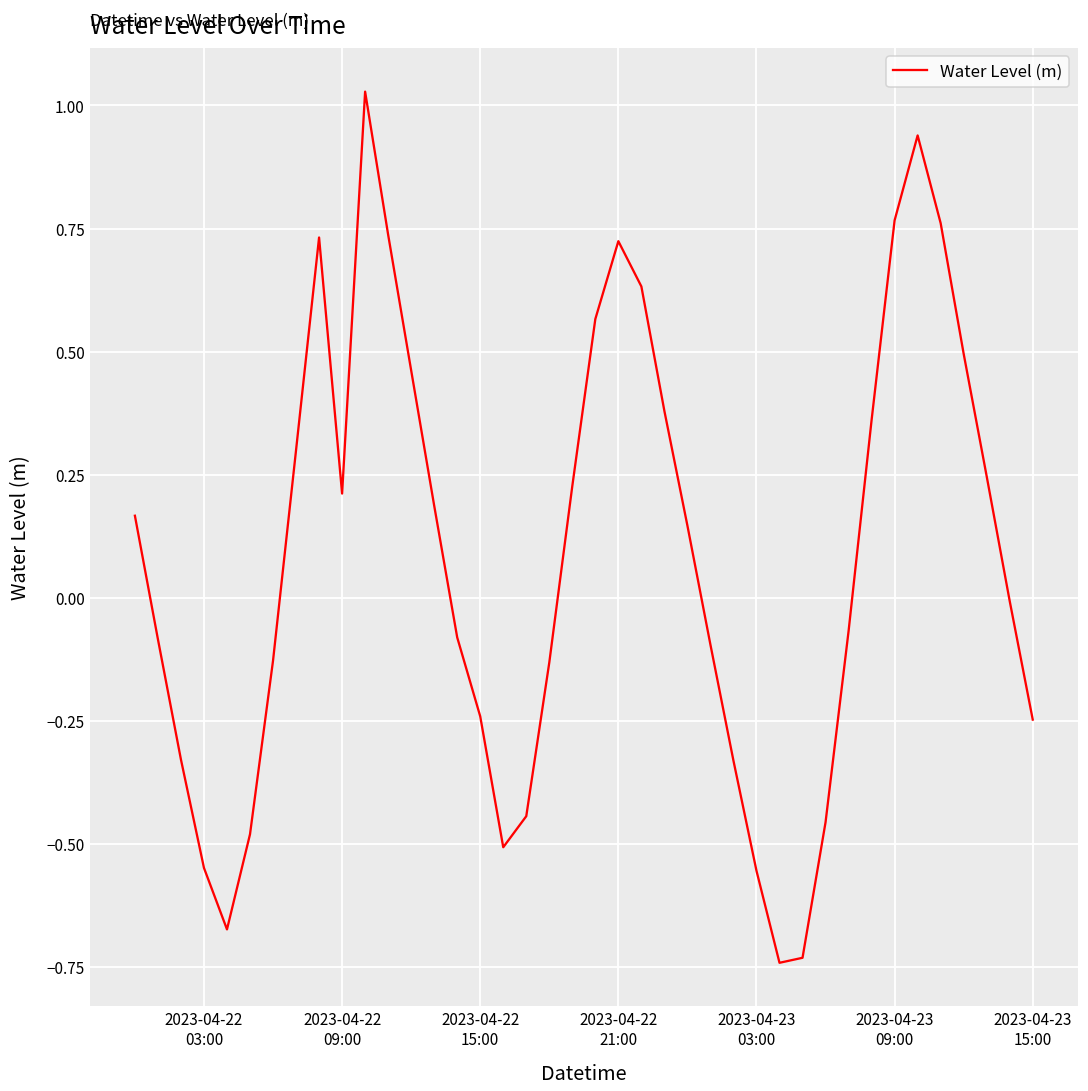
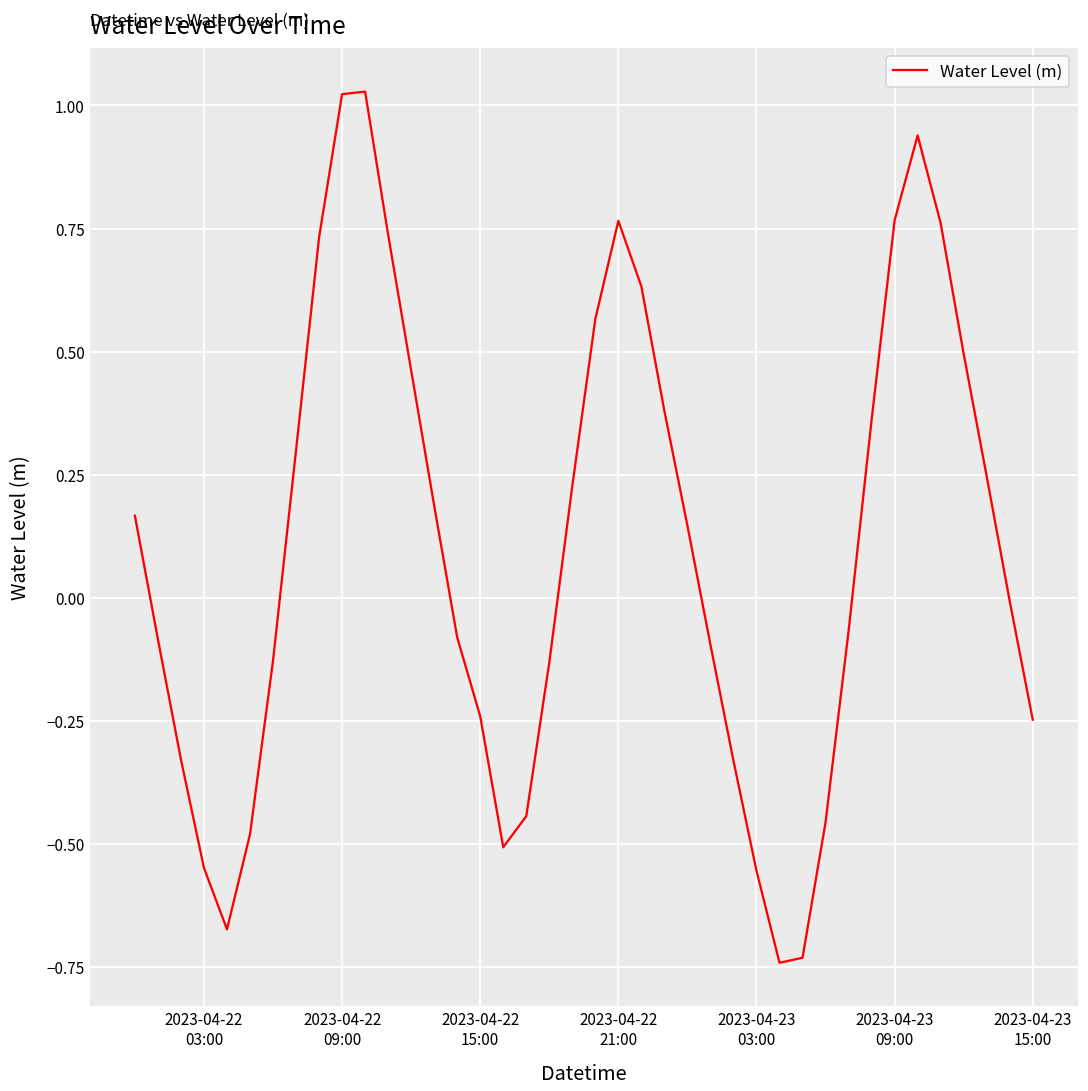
2023-04-22 09:00: 0.21 -> 1.02
2023-04-22 21:00: 0.72 -> 0.77
